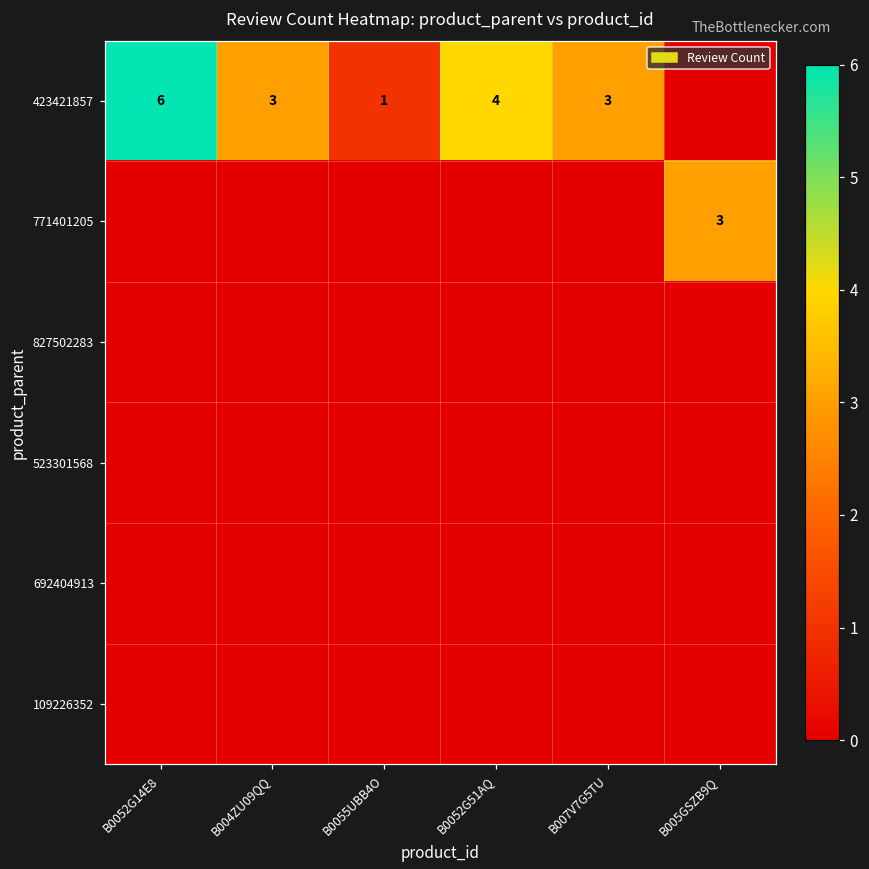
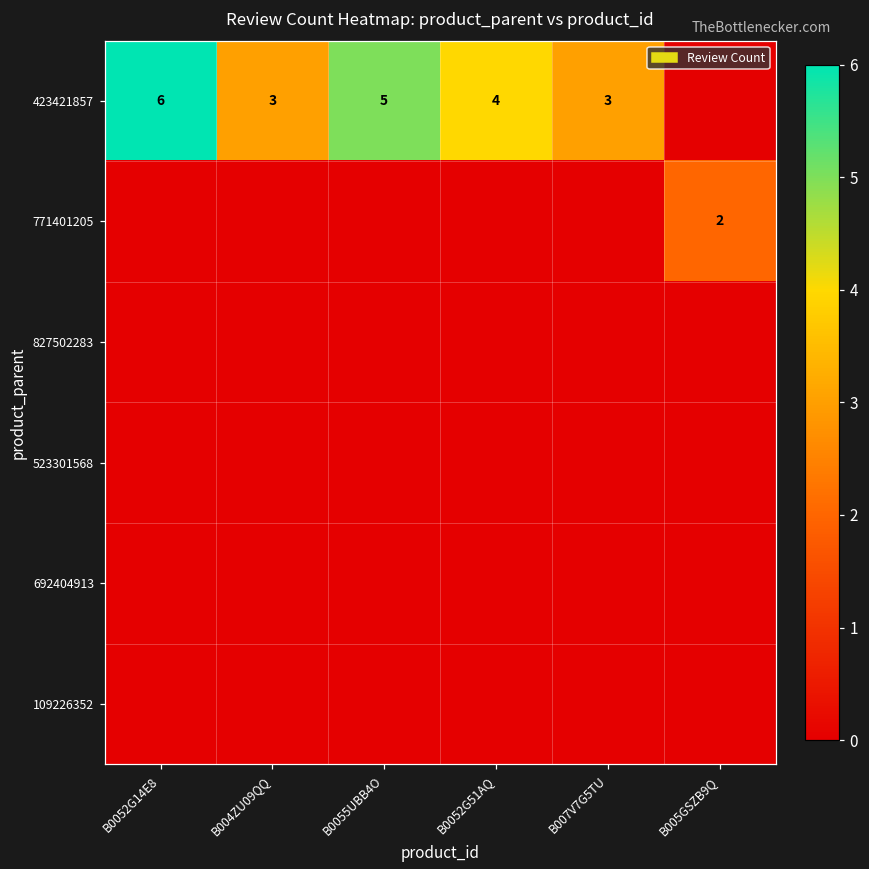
423421857, B0055UBB4O: 1 -> 5
771401205, B005GSZB9Q: 3 -> 2
